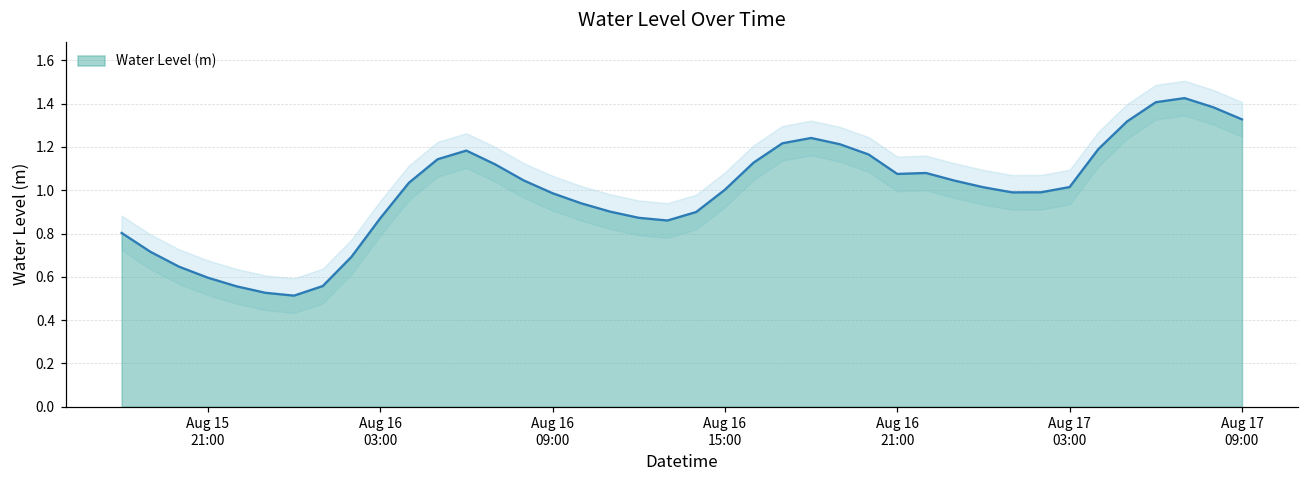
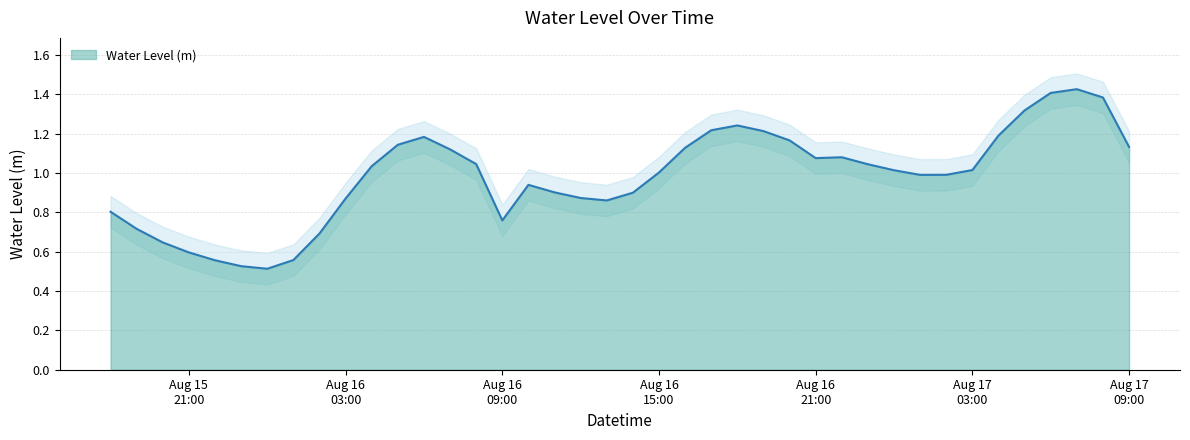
Water Level (m), Aug 16 09:00: 0.99 -> 0.76
Water Level (m), Aug 17 09:00: 1.33 -> 1.13
